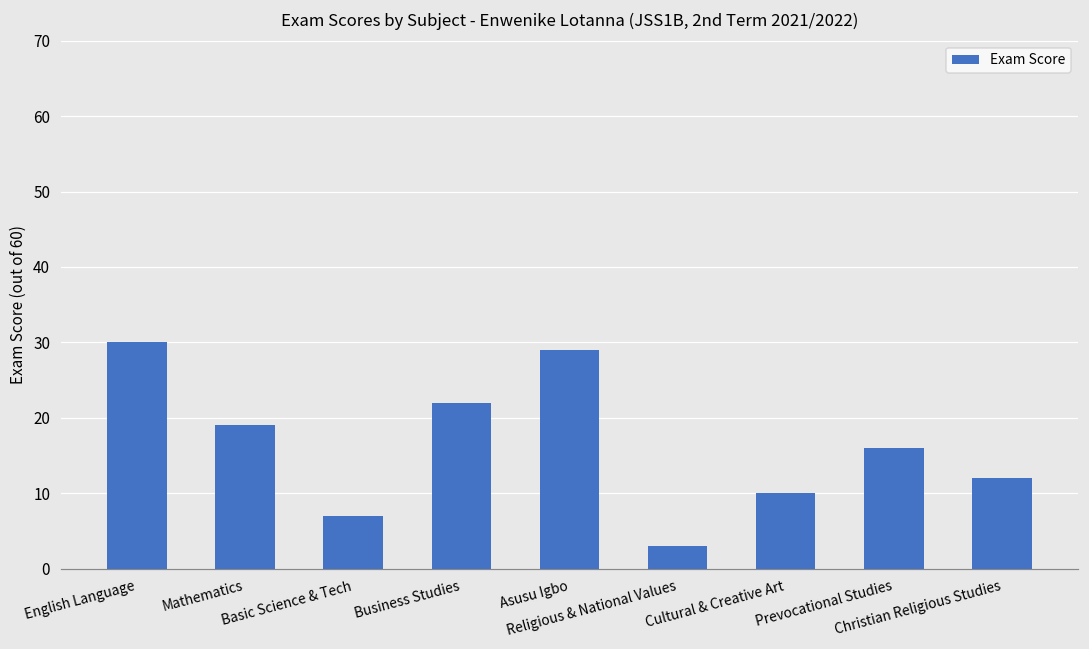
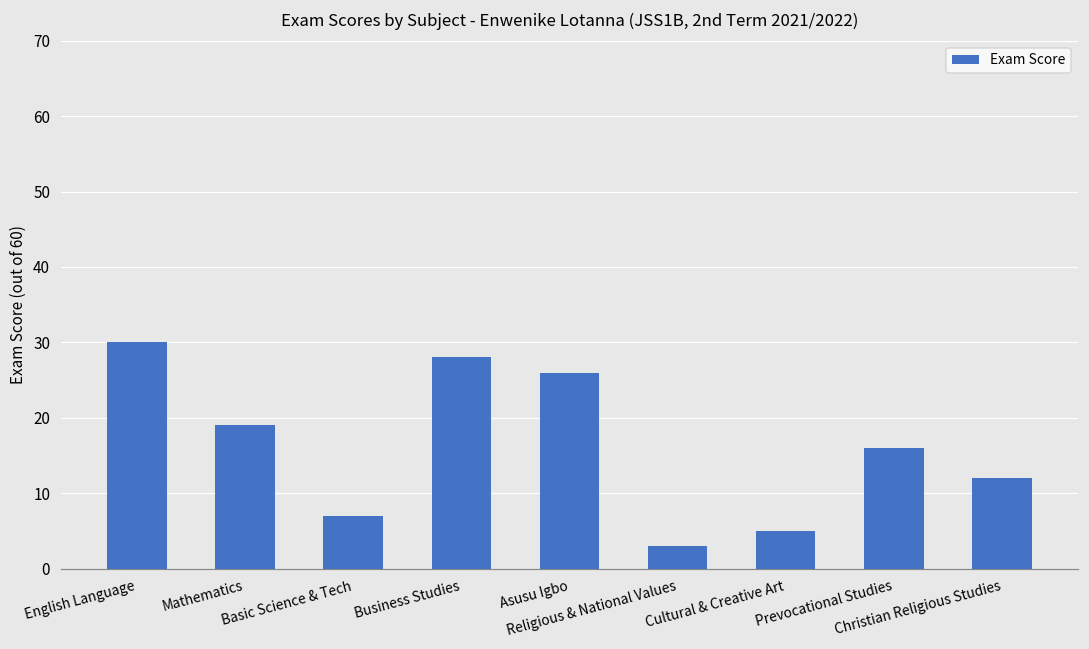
Business Studies: 22 -> 28
Asusu Igbo: 29 -> 26
Cultural & Creative Art: 10 -> 5
